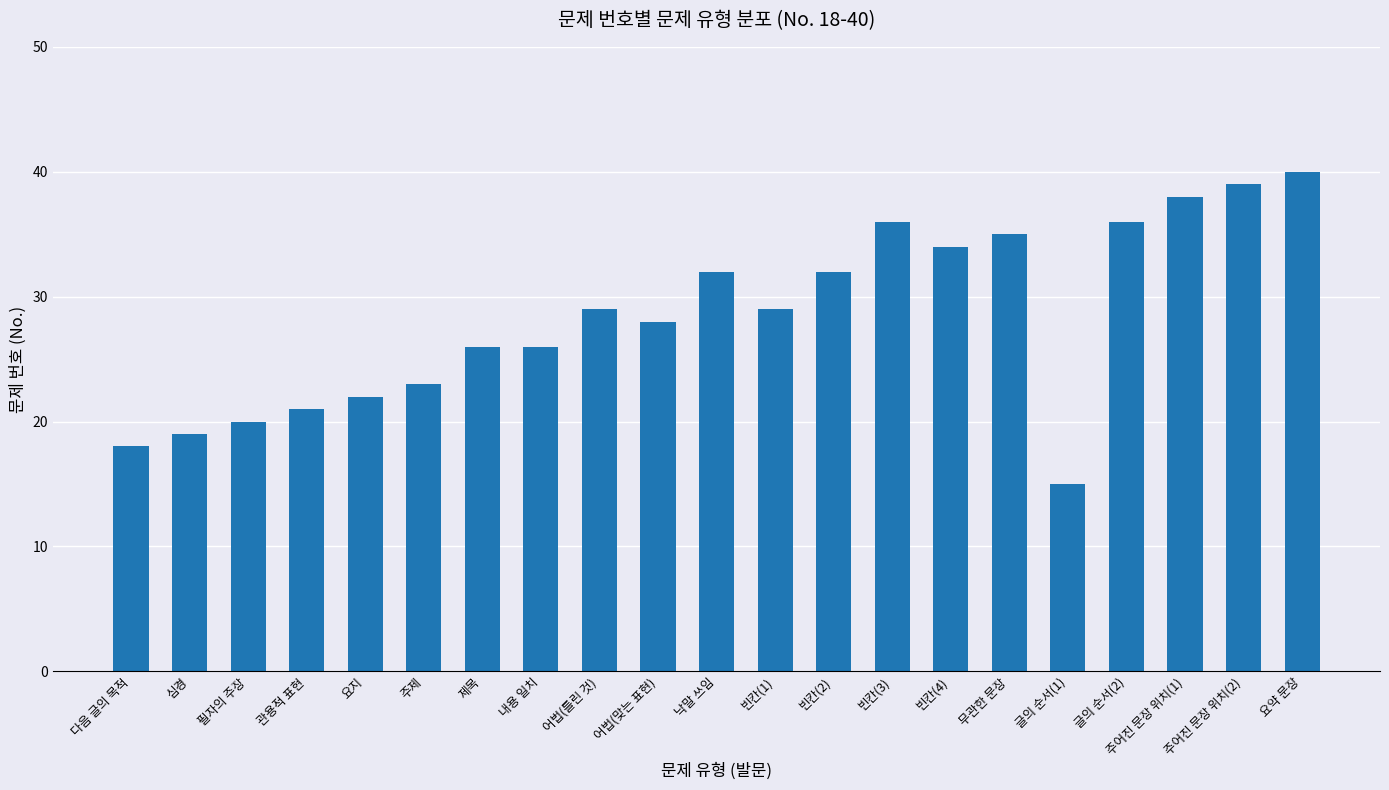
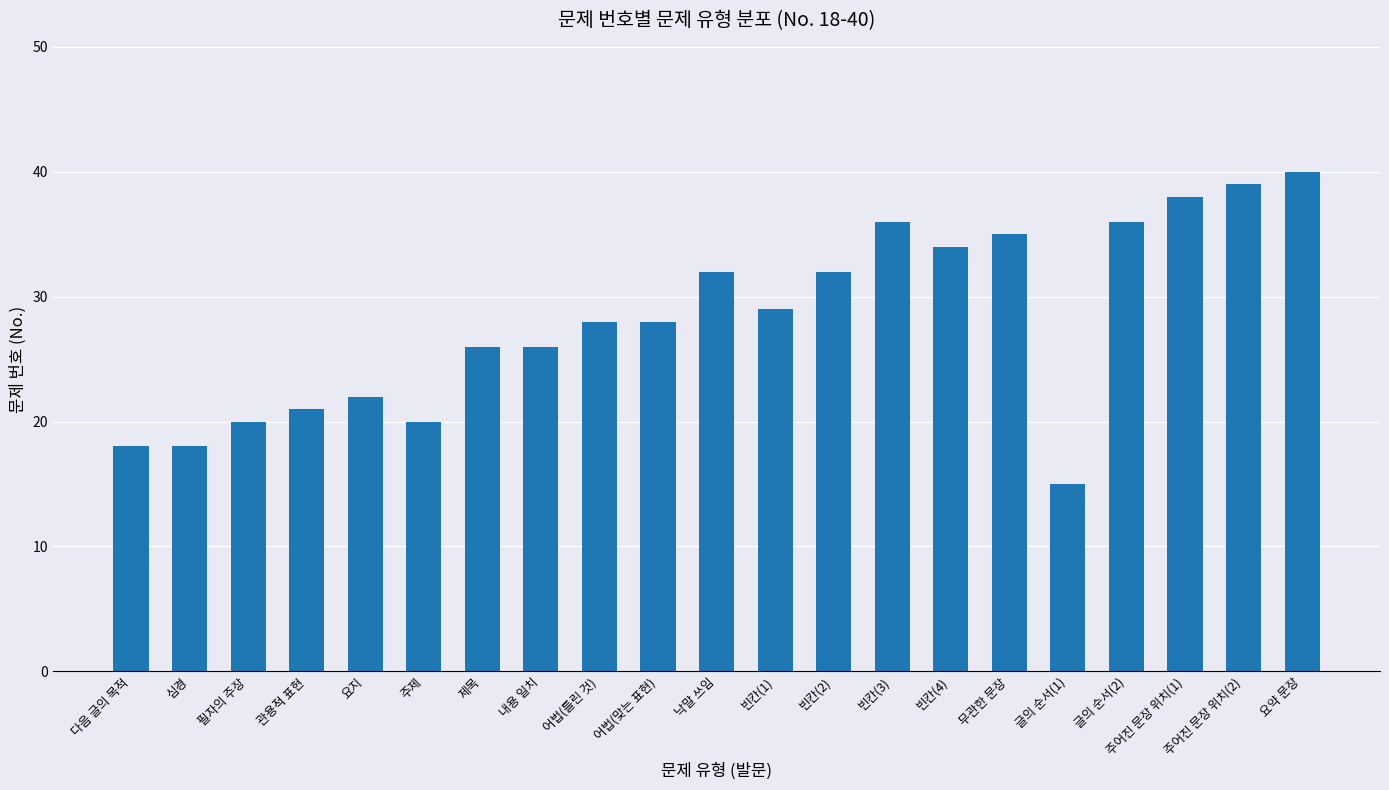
심경: 19 -> 18
주제: 23 -> 20
어법(틀린 것): 29 -> 28
